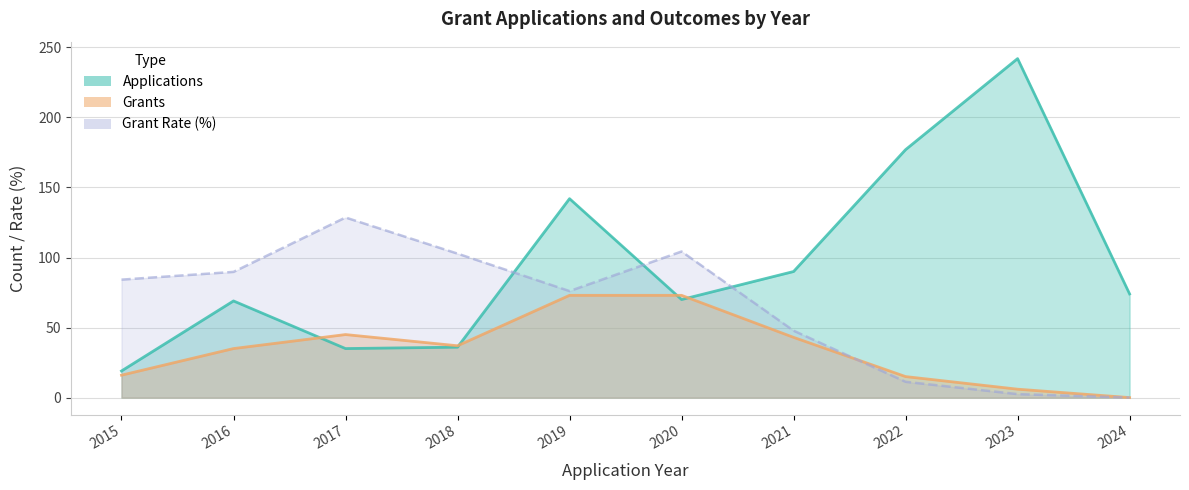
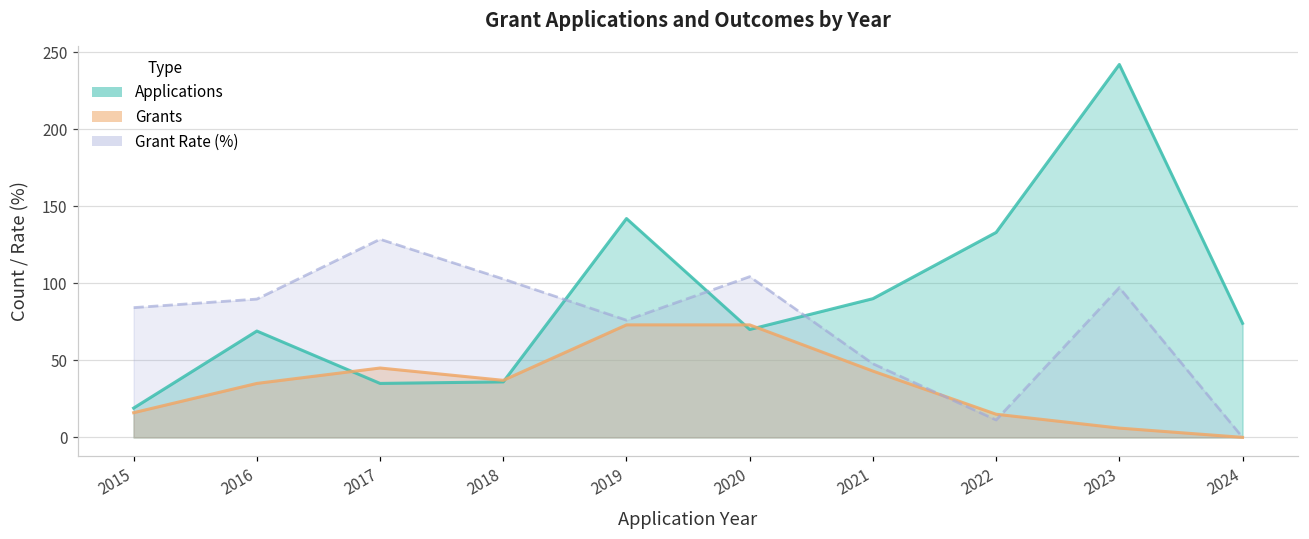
Applications, 2022: 177 -> 133
Grant Rate (%), 2023: 2 -> 97
